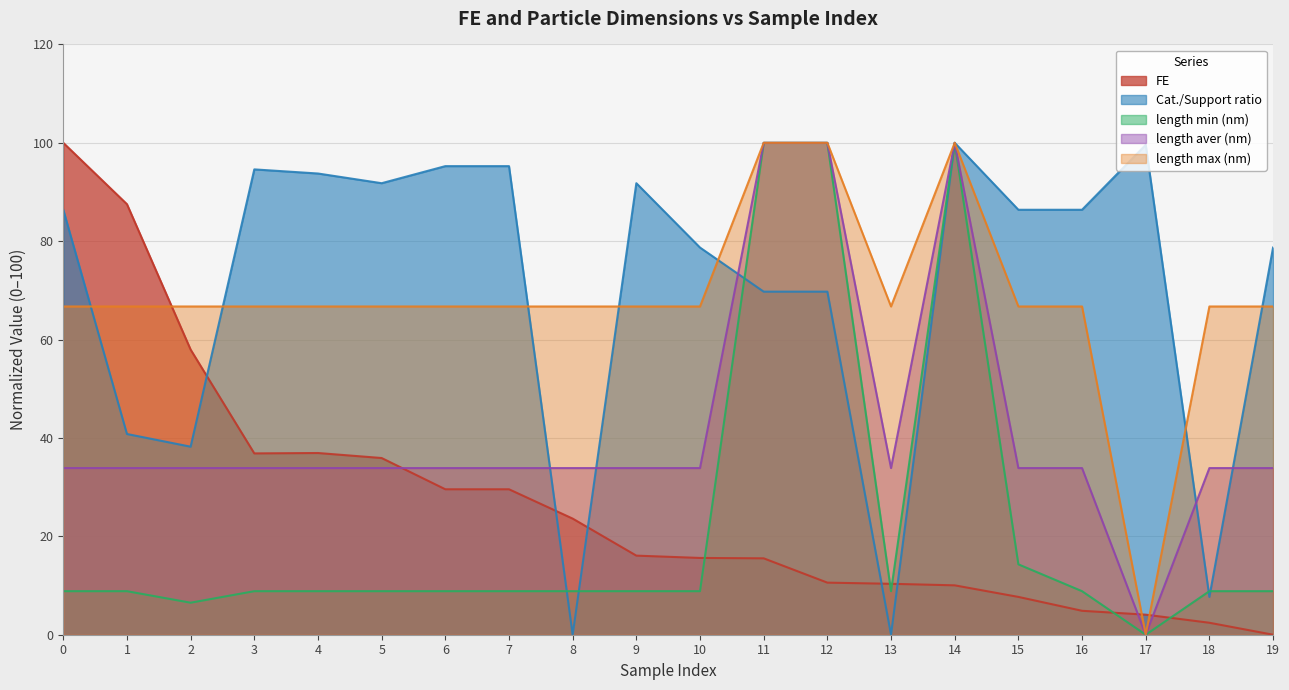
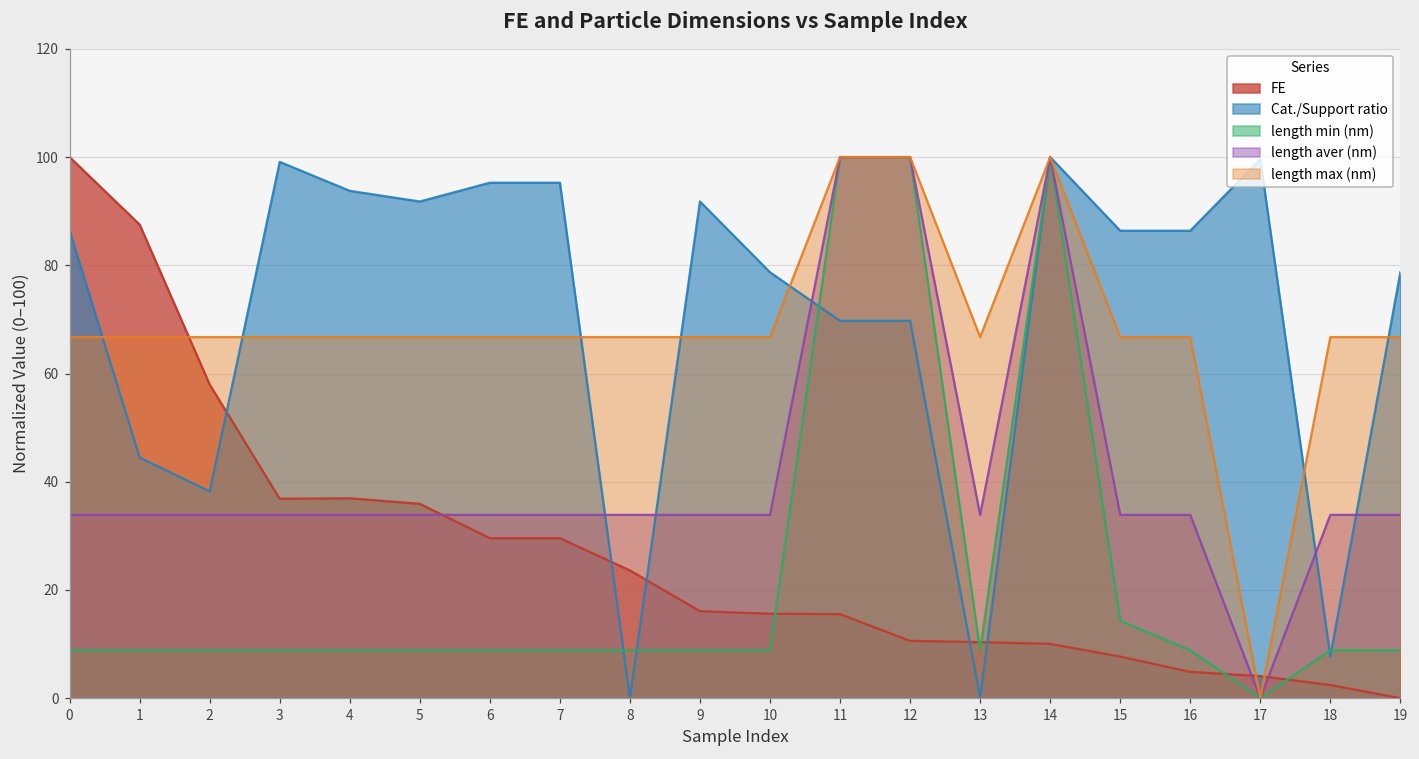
Cat./Support ratio, 1: 41 -> 44
length min (nm), 2: 7 -> 9
Cat./Support ratio, 3: 95 -> 99
